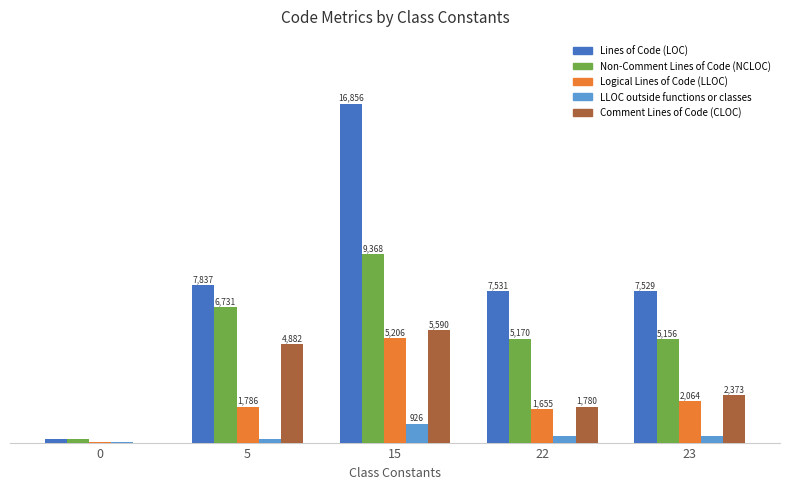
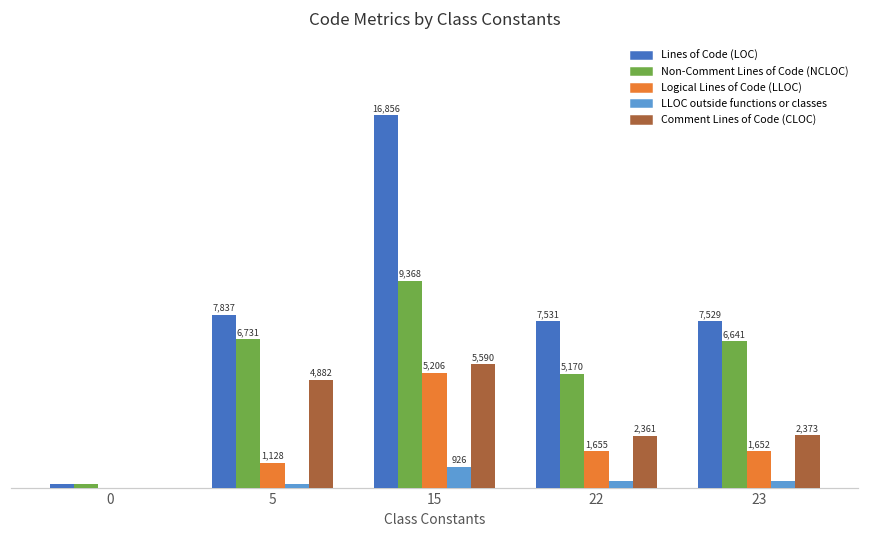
Logical Lines of Code (LLOC), 5: 1,786 -> 1,128
Comment Lines of Code (CLOC), 22: 1,780 -> 2,361
Non-Comment Lines of Code (NCLOC), 23: 5,156 -> 6,641
Logical Lines of Code (LLOC), 23: 2,064 -> 1,652
